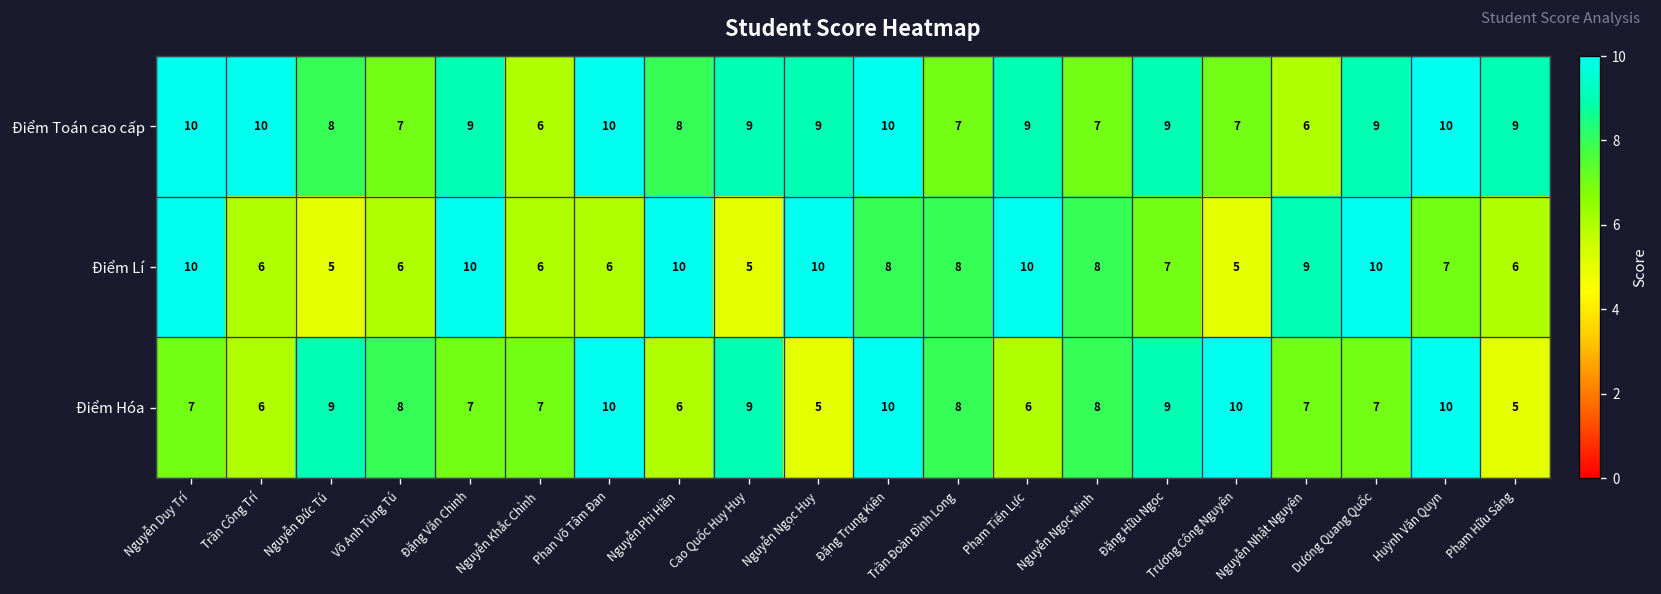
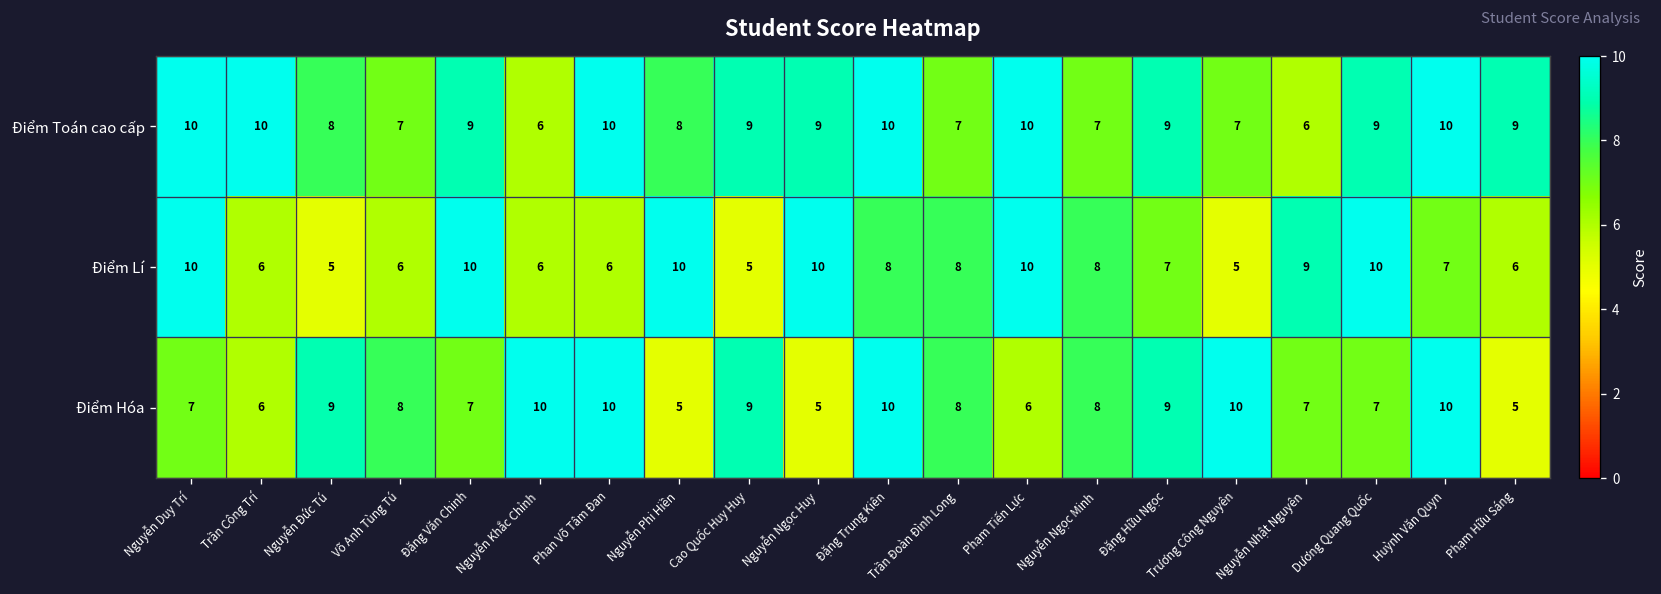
Điểm Toán cao cấp, Phạm Tiến Lực: 9 -> 10
Điểm Hóa, Nguyễn Khắc Chỉnh: 7 -> 10
Điểm Hóa, Nguyễn Phi Hiền: 6 -> 5
